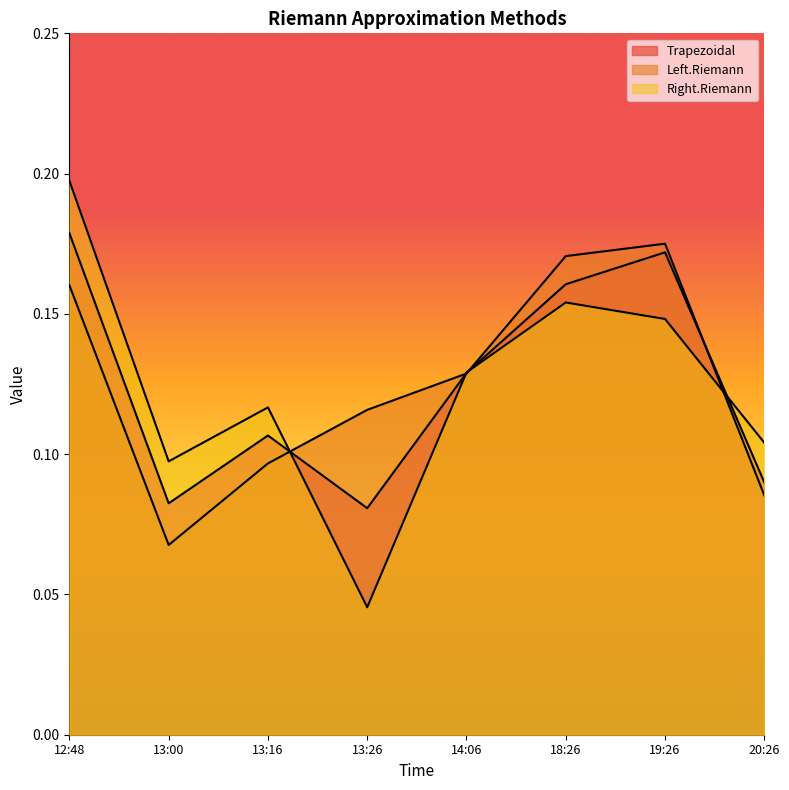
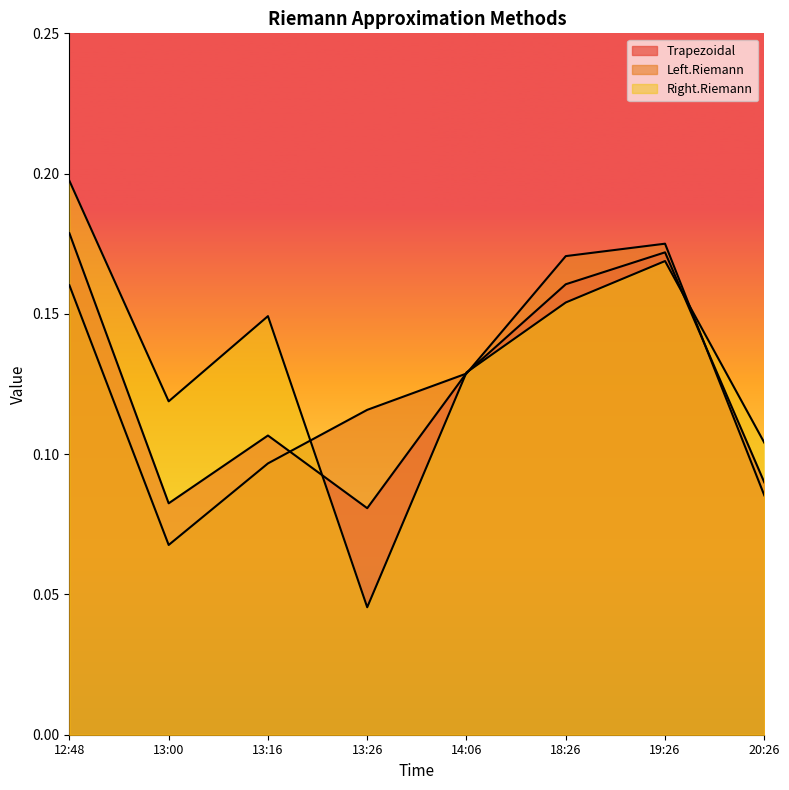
Right.Riemann, 13:00: 0.097 -> 0.119
Right.Riemann, 13:16: 0.117 -> 0.149
Right.Riemann, 19:26: 0.148 -> 0.169
